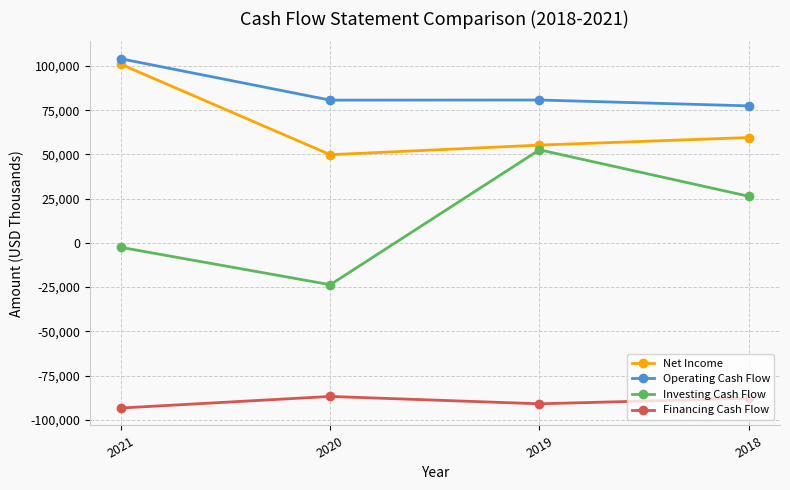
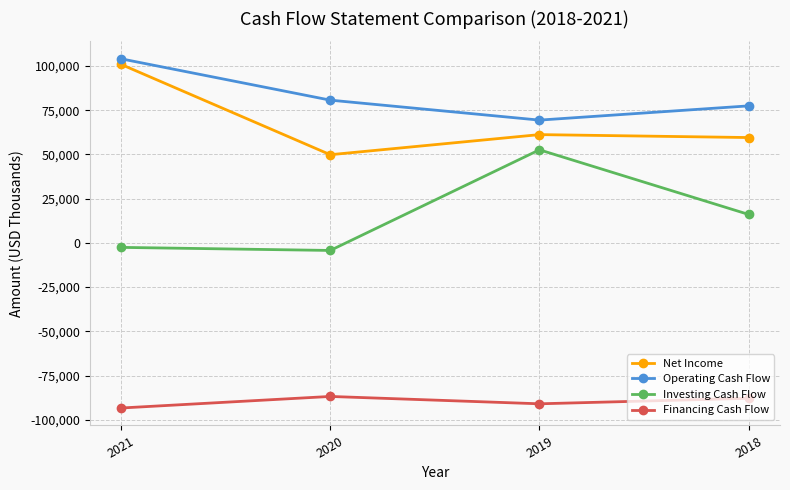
Investing Cash Flow, 2020: -24,000 -> -4,000
Net Income, 2019: 55,000 -> 61,000
Operating Cash Flow, 2019: 81,000 -> 69,000
Investing Cash Flow, 2018: 26,000 -> 16,000
